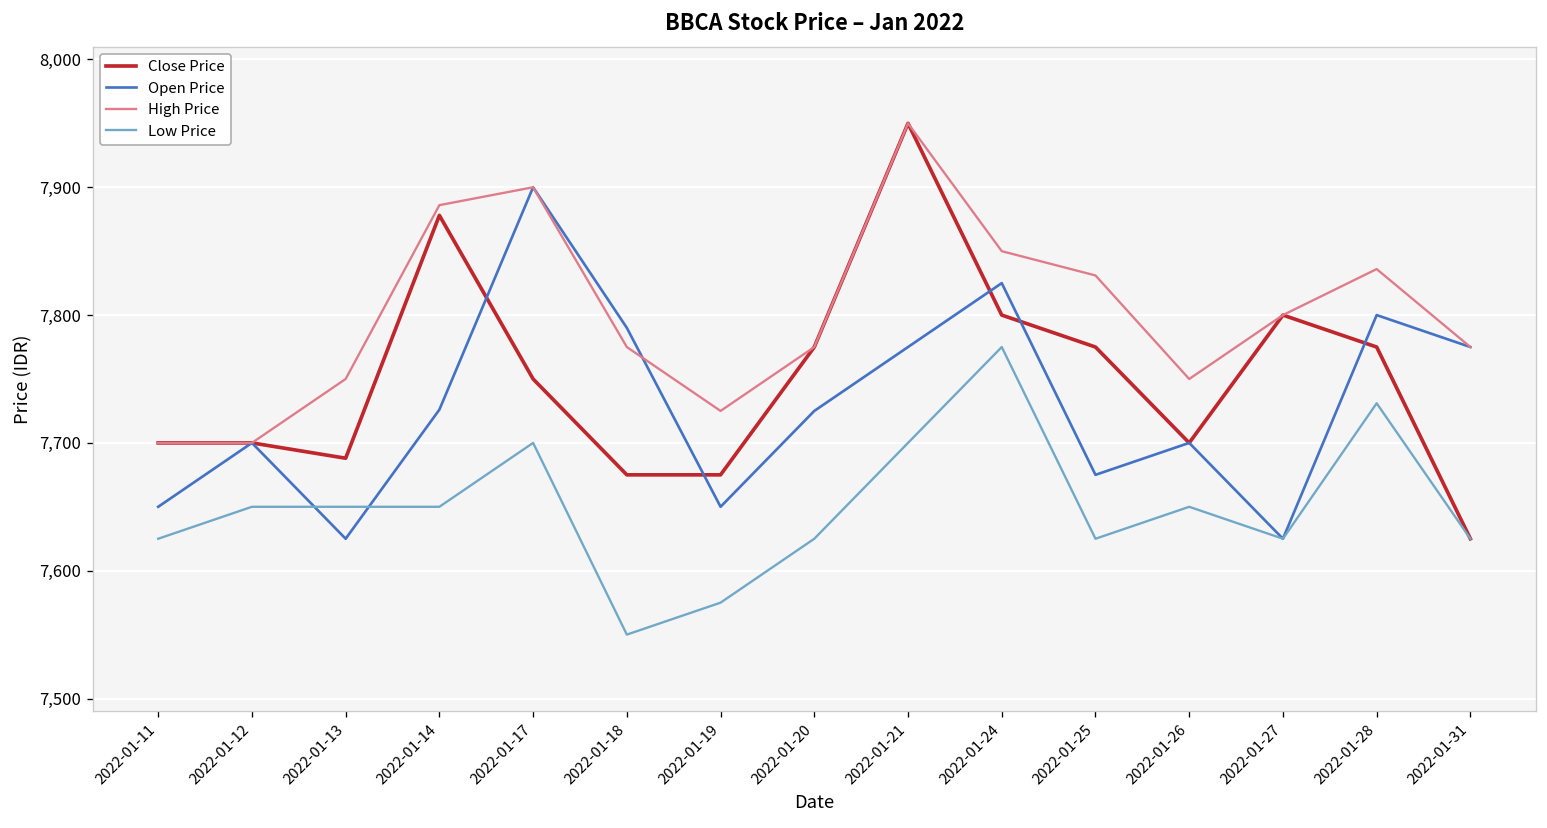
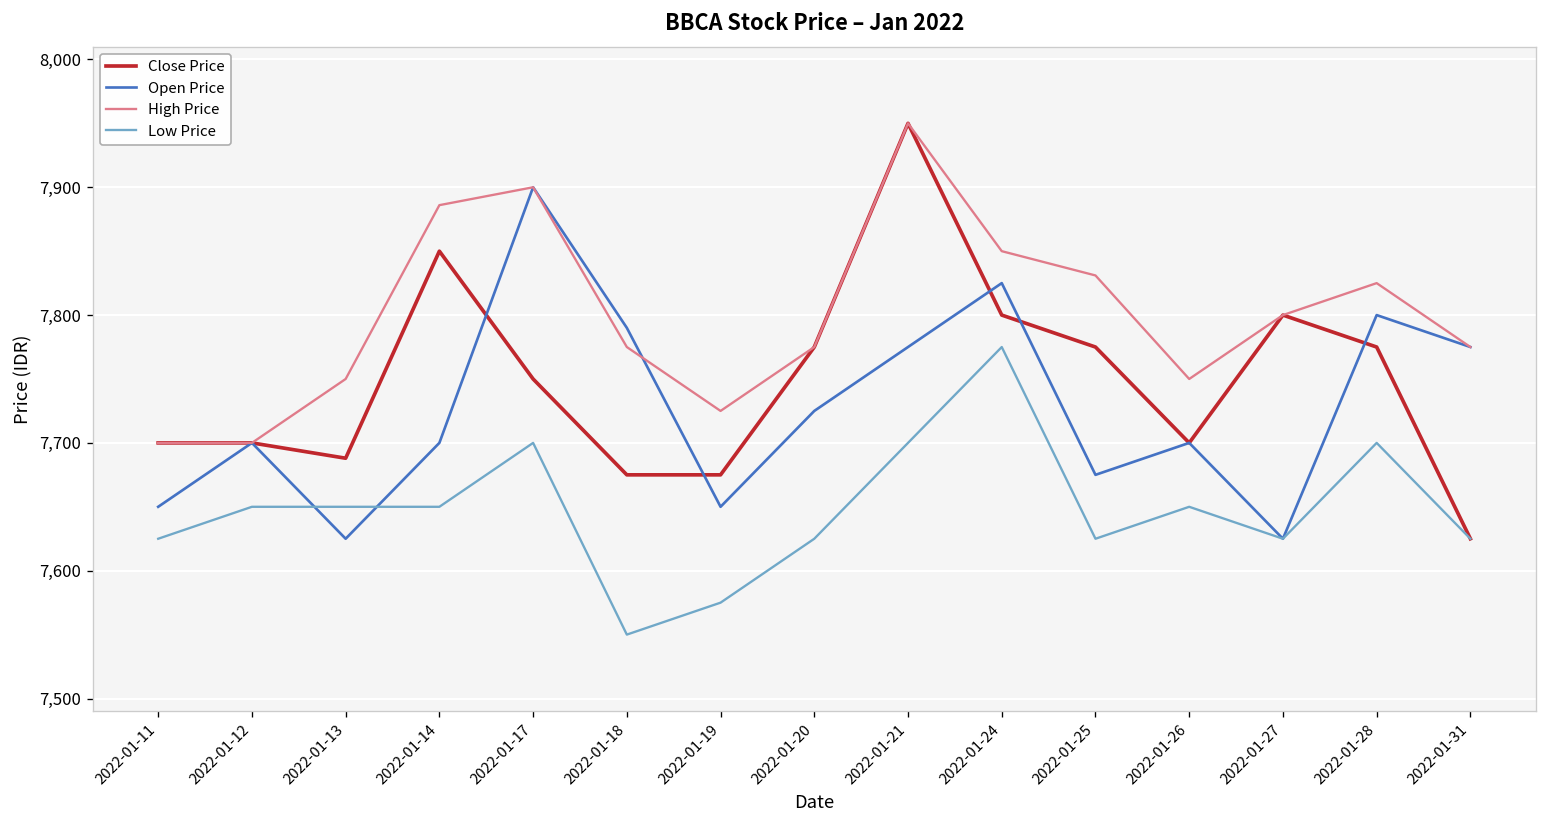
Close Price, 2022-01-14: 7,878 -> 7,850
Open Price, 2022-01-14: 7,726 -> 7,700
High Price, 2022-01-28: 7,836 -> 7,825
Low Price, 2022-01-28: 7,731 -> 7,700
